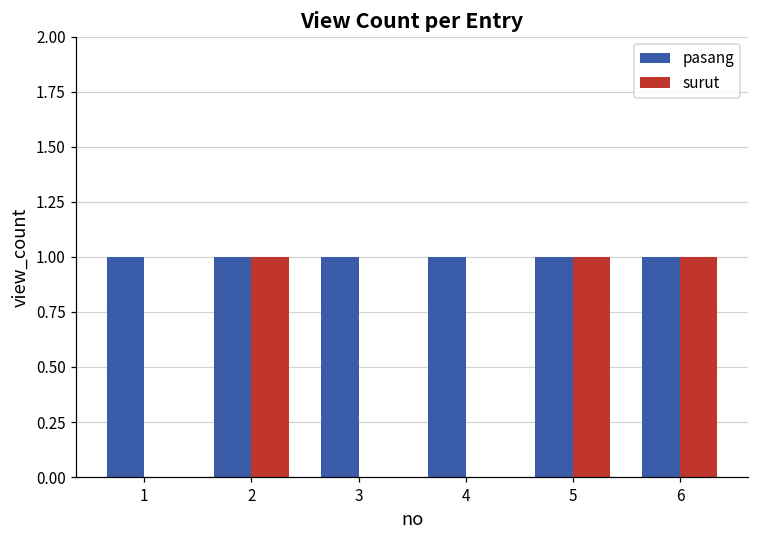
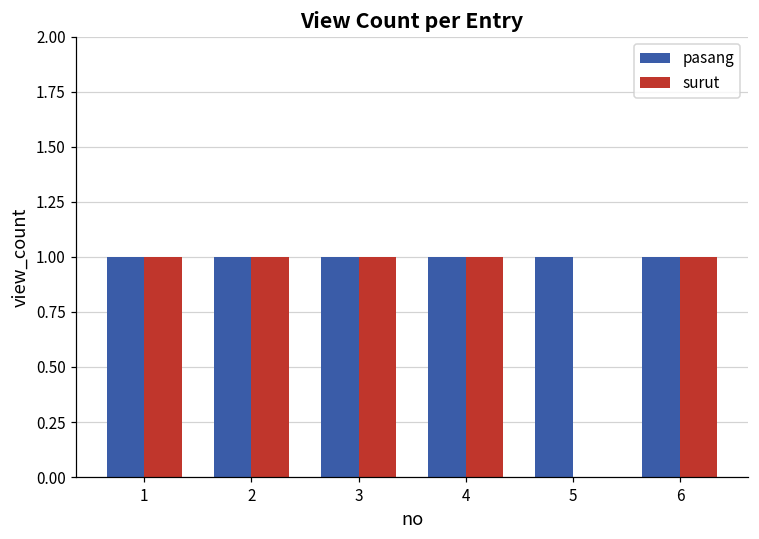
surut, 1: 0 -> 1
surut, 3: 0 -> 1
surut, 4: 0 -> 1
surut, 5: 1 -> 0
